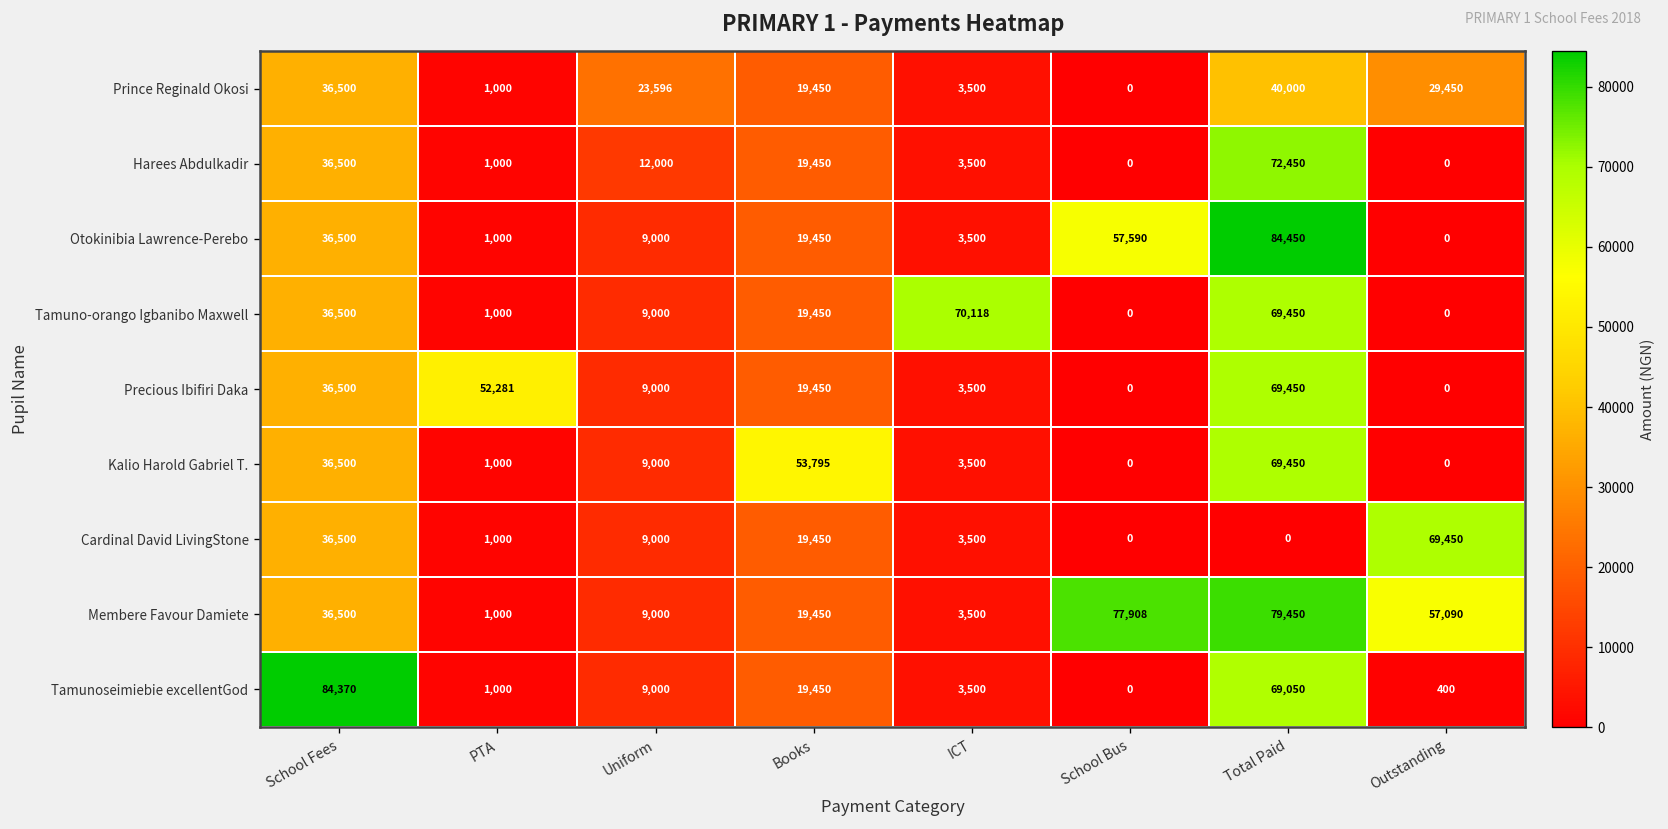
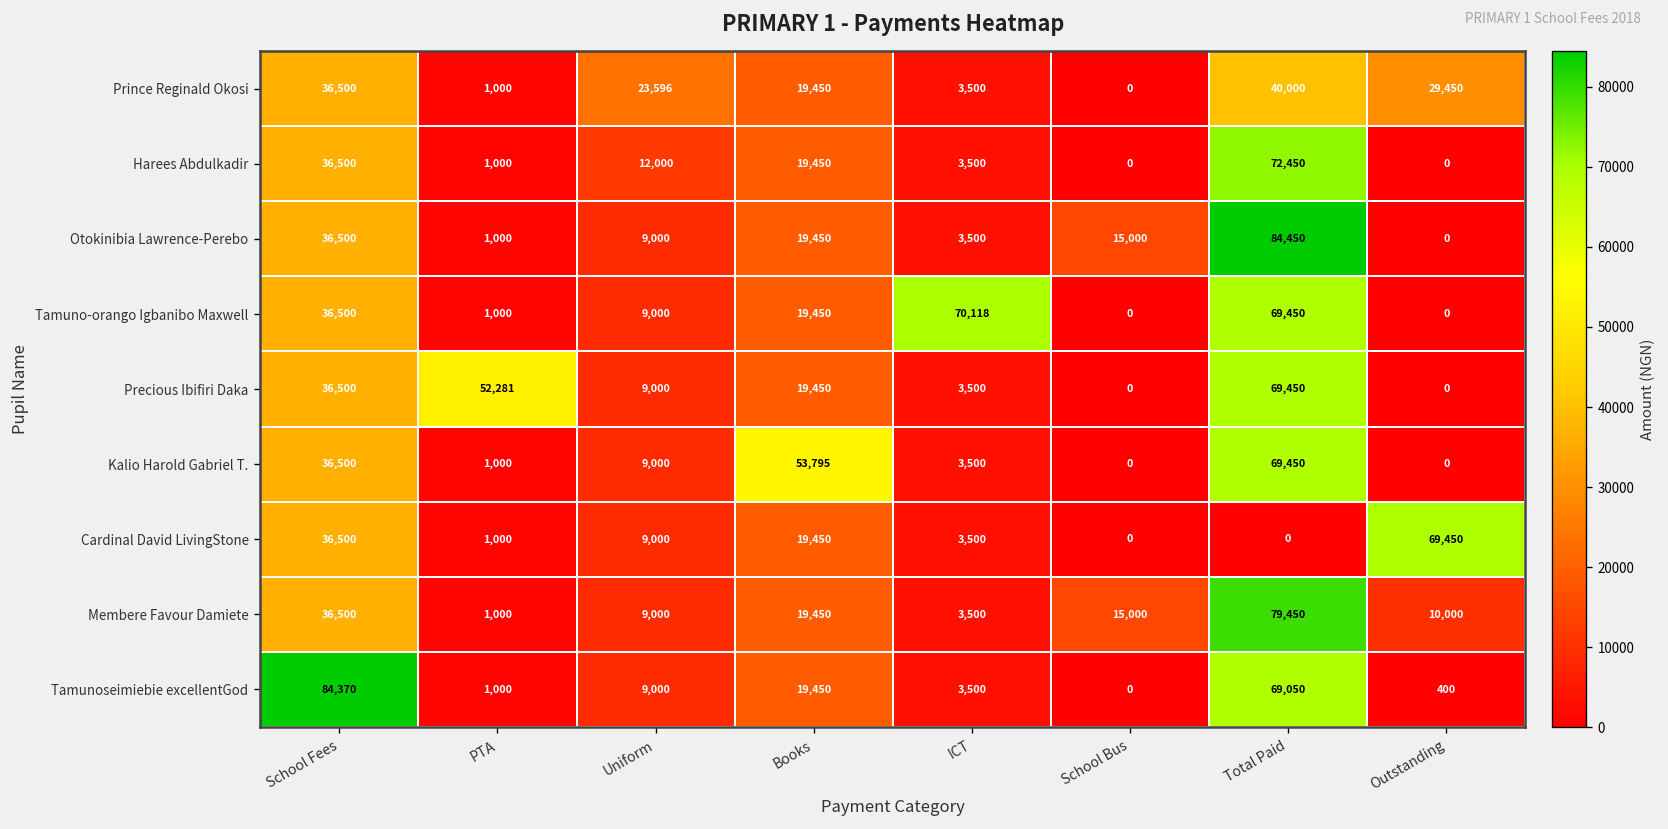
Otokinibia Lawrence-Perebo, School Bus: 57,590 -> 15,000
Membere Favour Damiete, School Bus: 77,908 -> 15,000
Membere Favour Damiete, Outstanding: 57,090 -> 10,000
